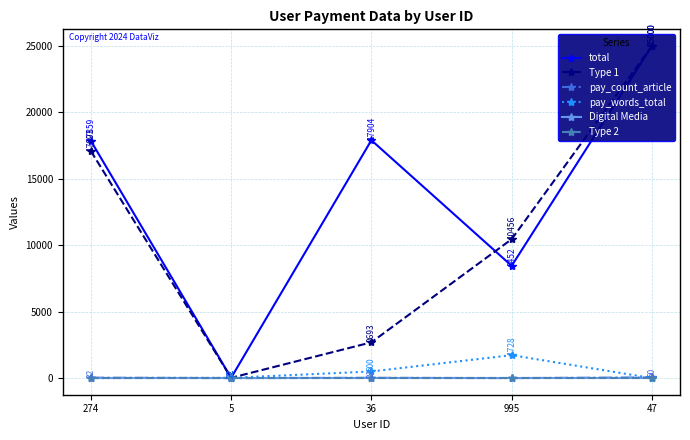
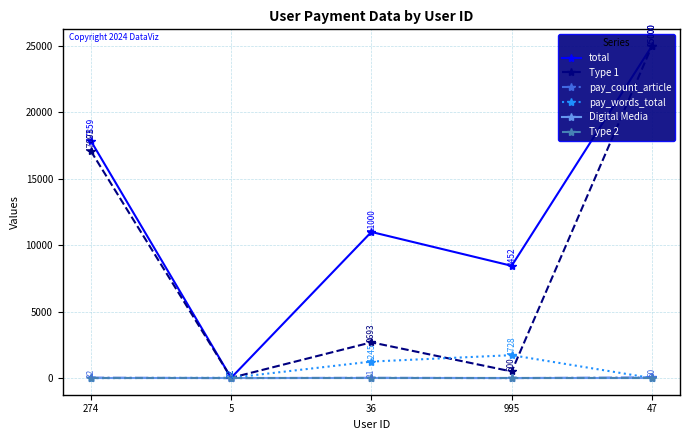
total, 36: 17904 -> 11000
pay_words_total, 36: 500 -> 1245
Type 1, 995: 10456 -> 500
